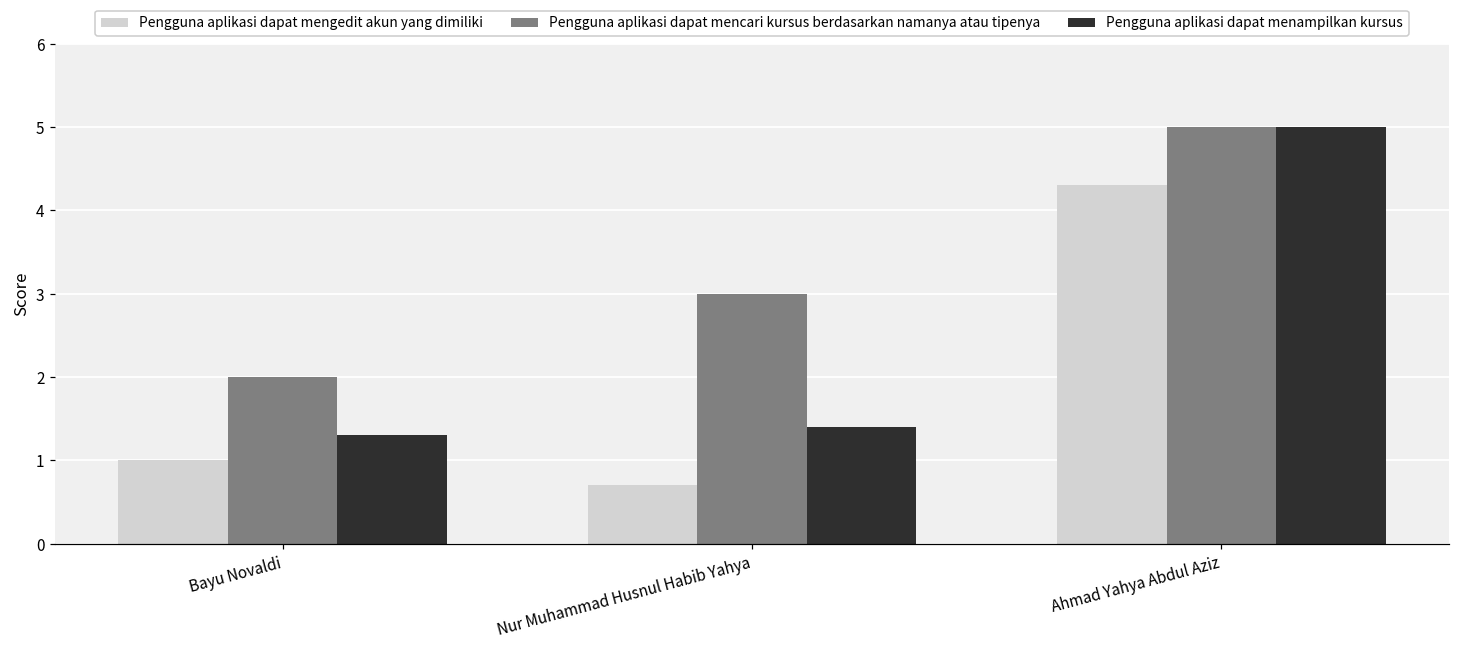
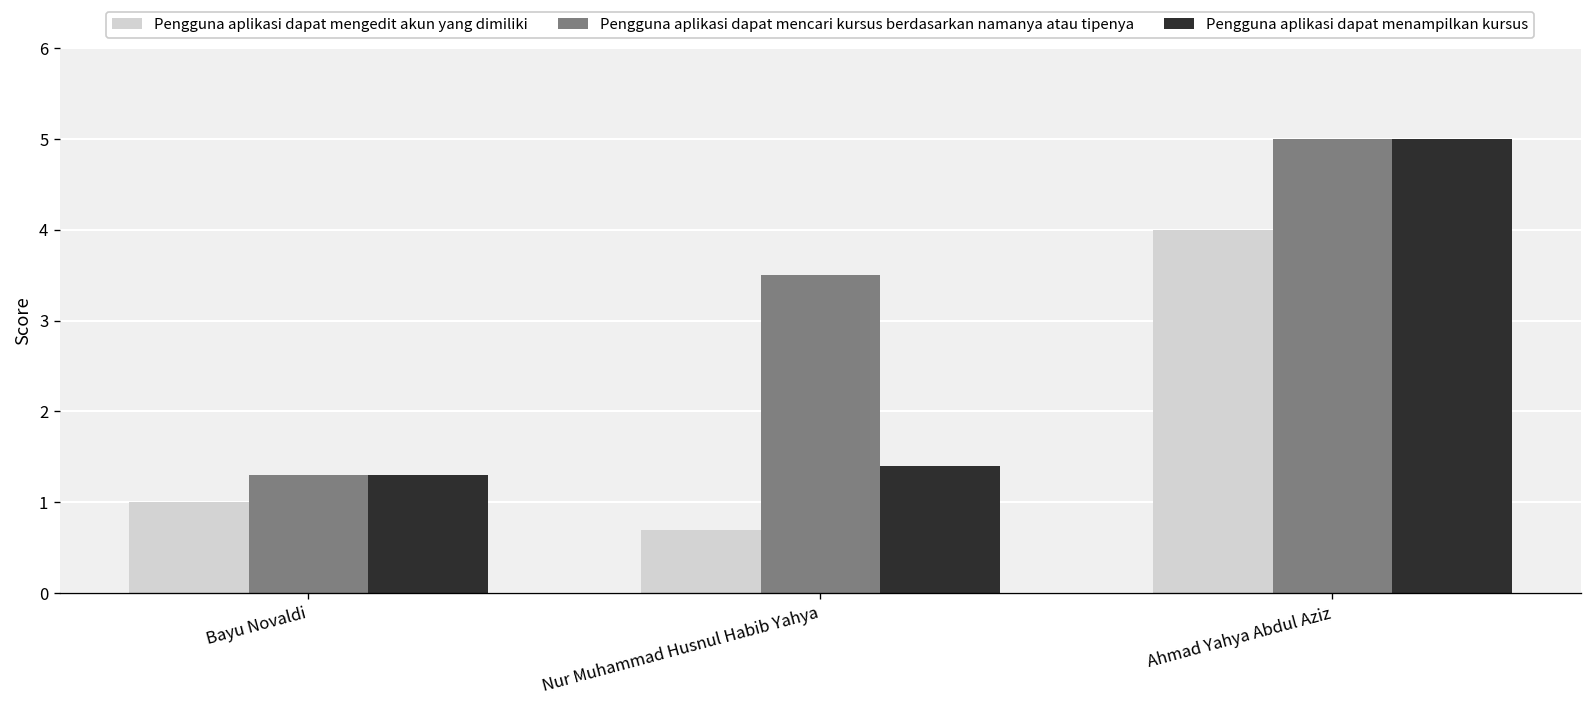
Pengguna aplikasi dapat mencari kursus berdasarkan namanya atau tipenya, Bayu Novaldi: 2.0 -> 1.3
Pengguna aplikasi dapat mencari kursus berdasarkan namanya atau tipenya, Nur Muhammad Husnul Habib Yahya: 3.0 -> 3.5
Pengguna aplikasi dapat mengedit akun yang dimiliki, Ahmad Yahya Abdul Aziz: 4.3 -> 4.0
